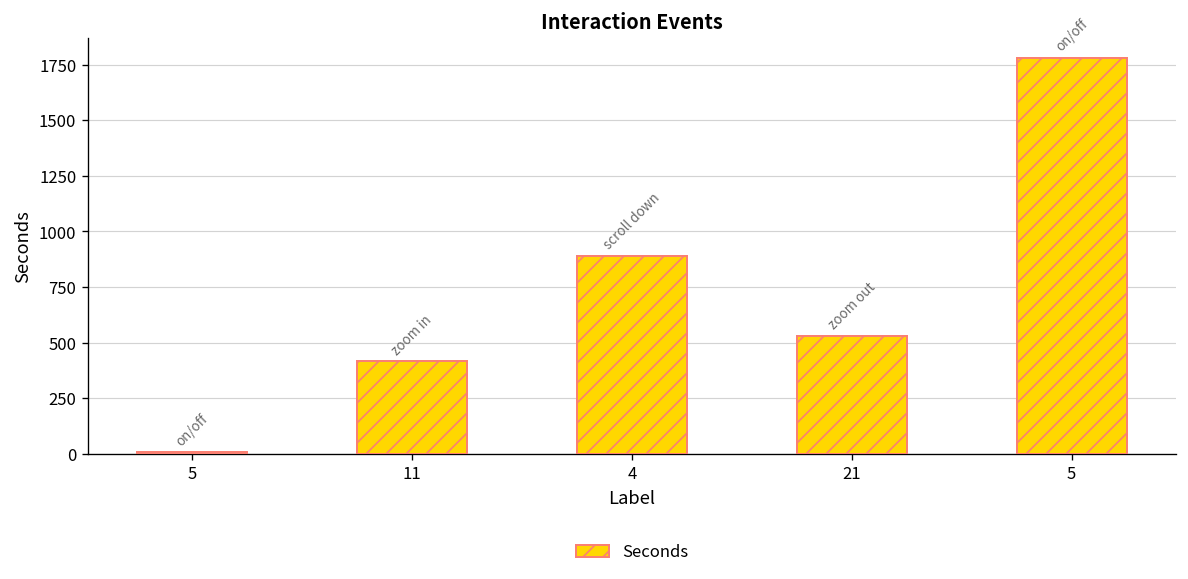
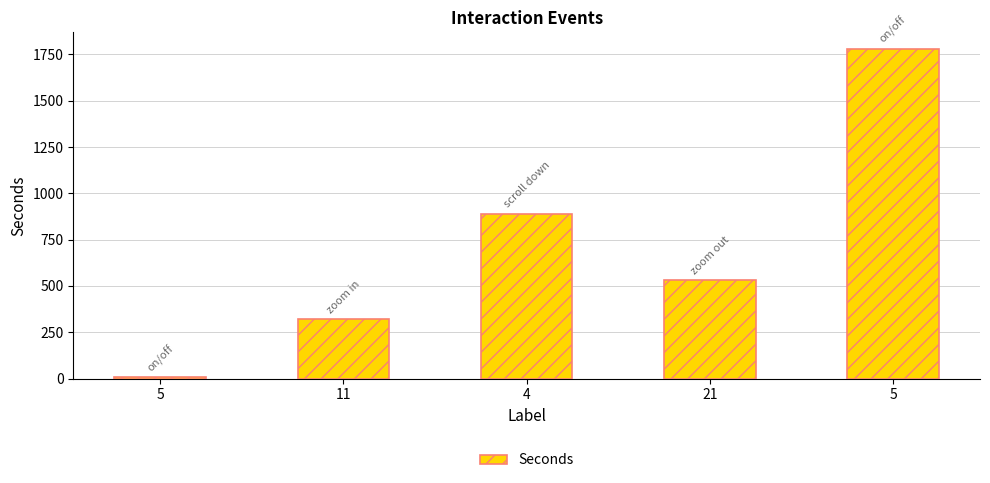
11: 420 -> 320
